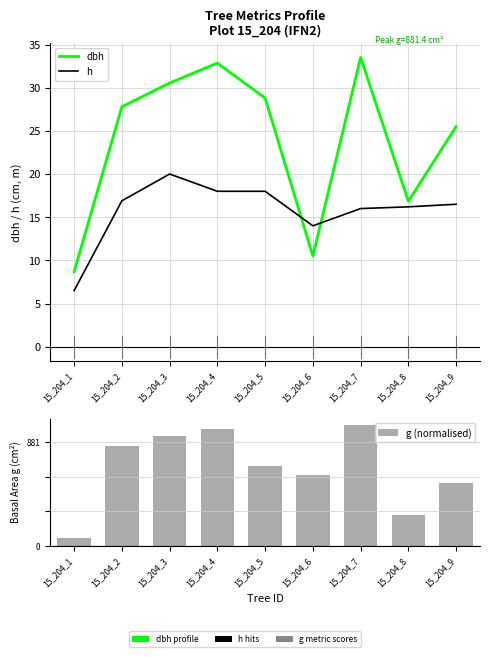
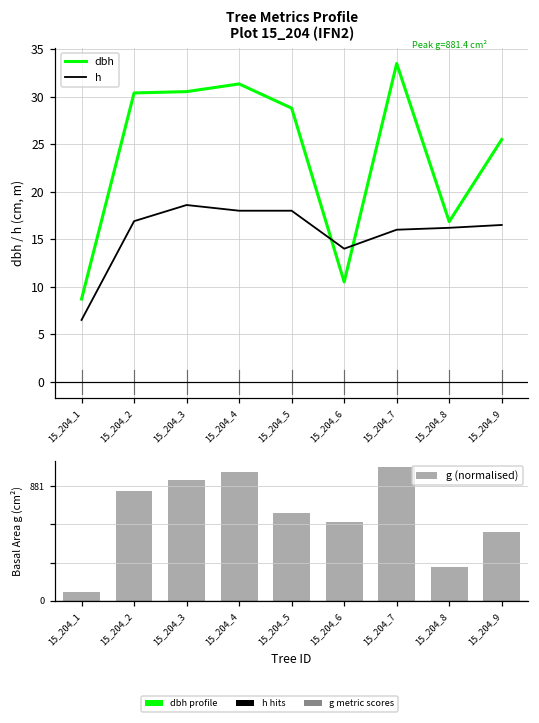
Tree Metrics Profile Plot 15_204 (IFN2), dbh, 15_204_2: 28 -> 30
Tree Metrics Profile Plot 15_204 (IFN2), h, 15_204_3: 20 -> 19
Tree Metrics Profile Plot 15_204 (IFN2), dbh, 15_204_4: 33 -> 31
